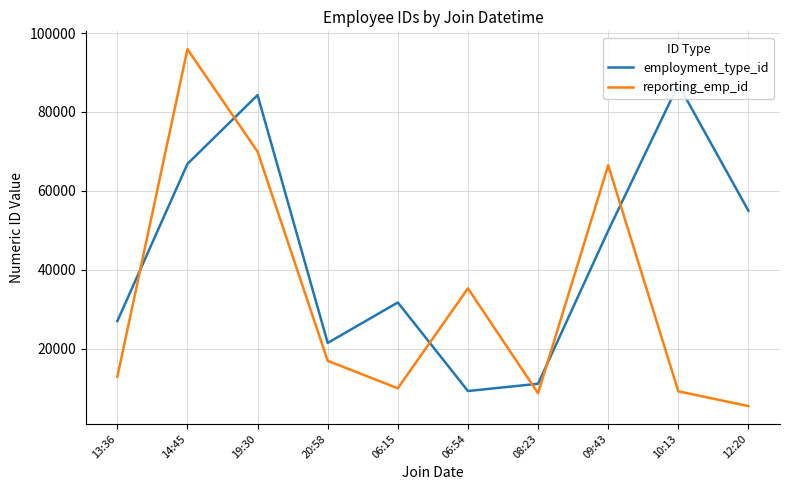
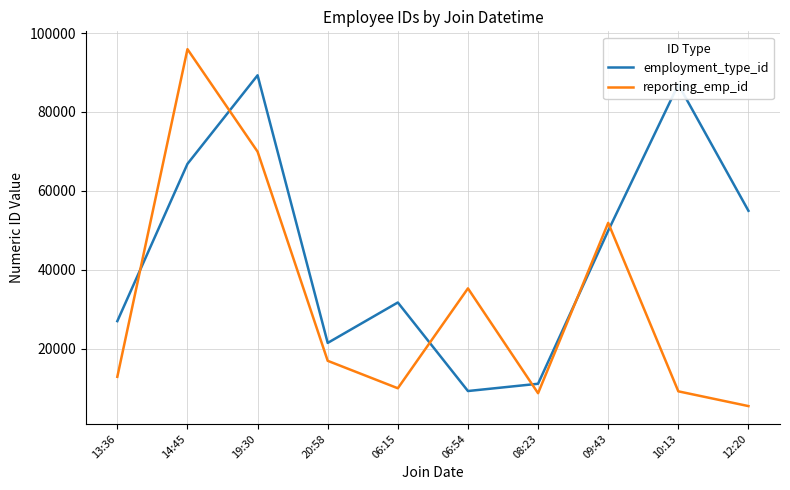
employment_type_id, 19:30: 84000 -> 89000
reporting_emp_id, 09:43: 66000 -> 52000
